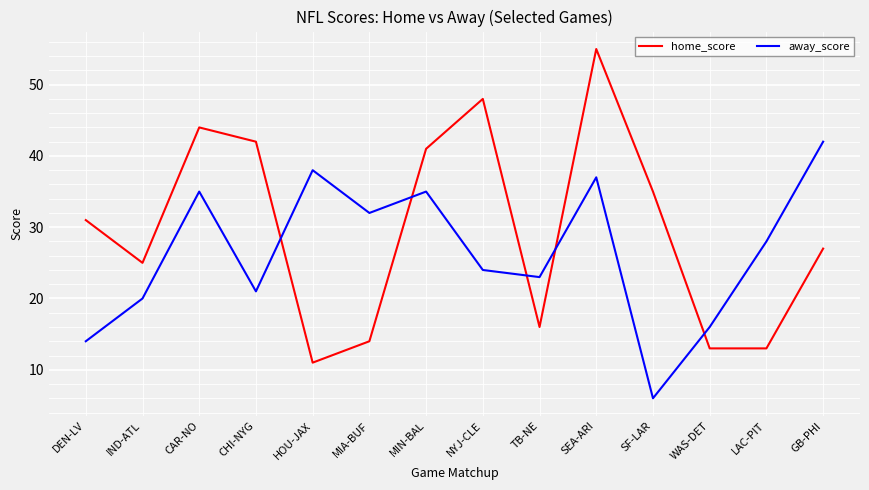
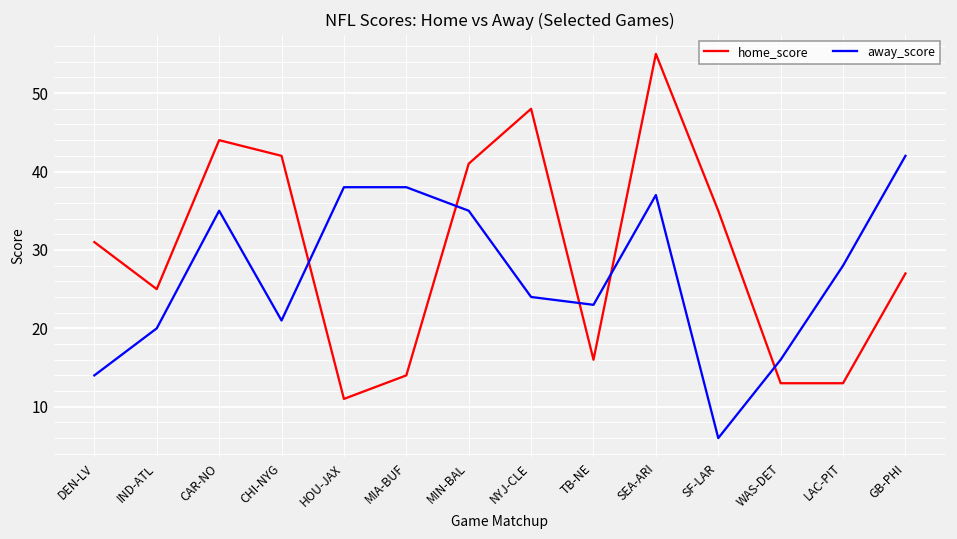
away_score, MIA-BUF: 32 -> 38
